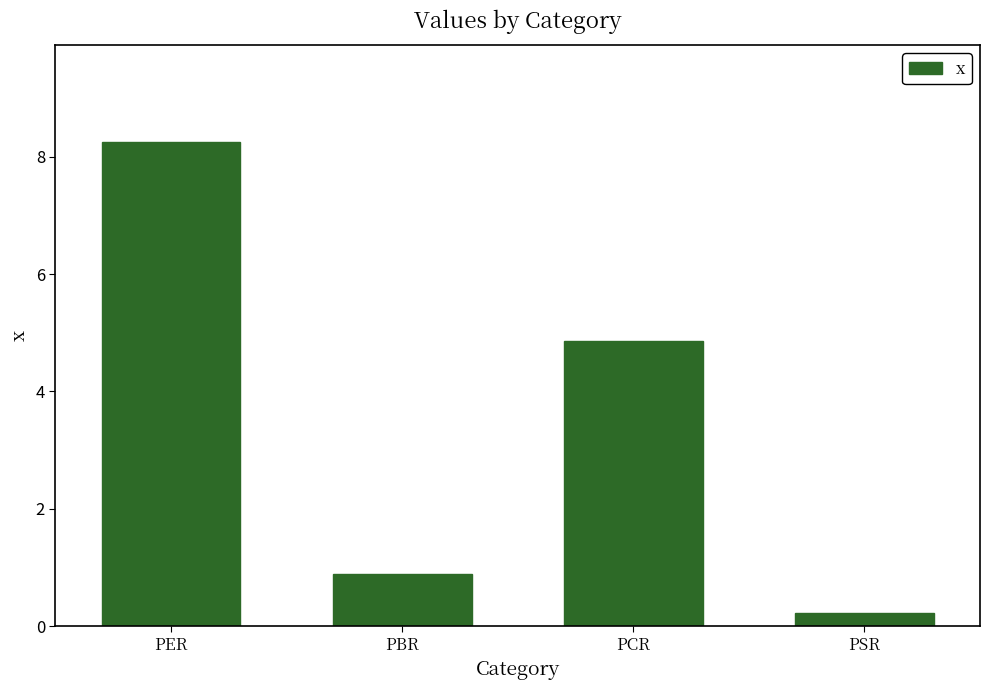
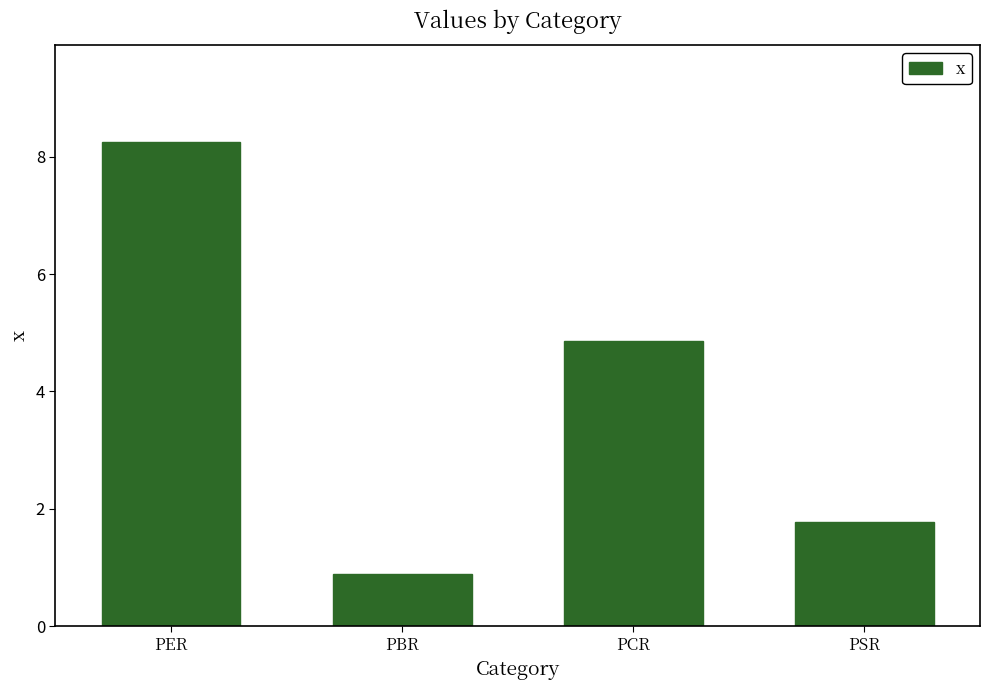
PSR: 0.2 -> 1.8
